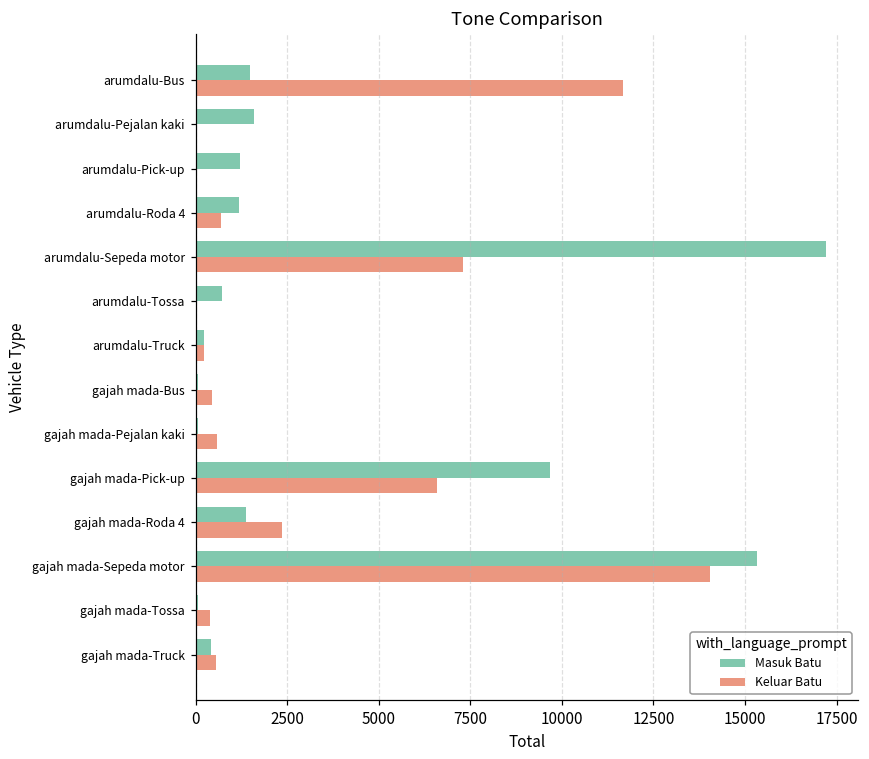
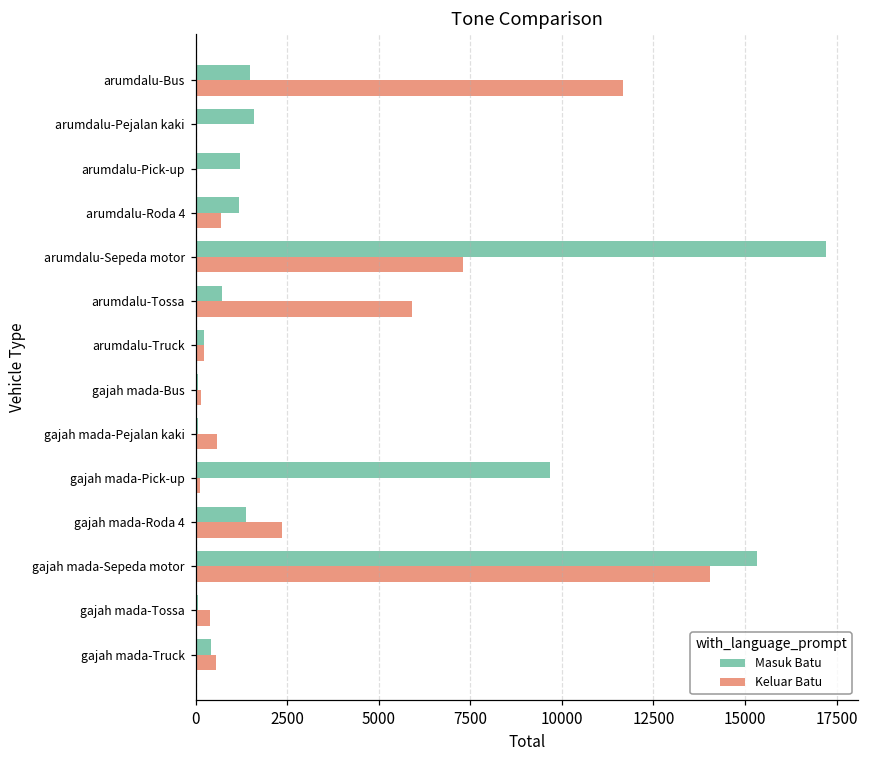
Keluar Batu, arumdalu-Tossa: 0 -> 5900
Keluar Batu, gajah mada-Bus: 400 -> 200
Keluar Batu, gajah mada-Pick-up: 6600 -> 100
